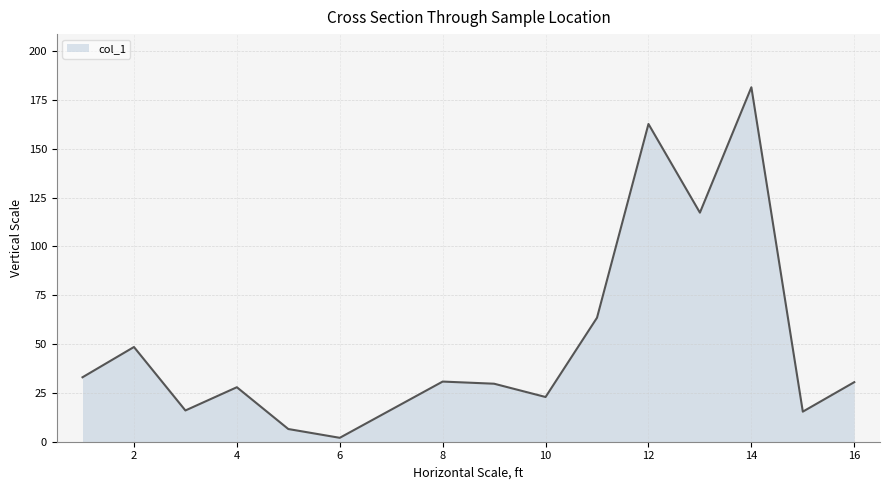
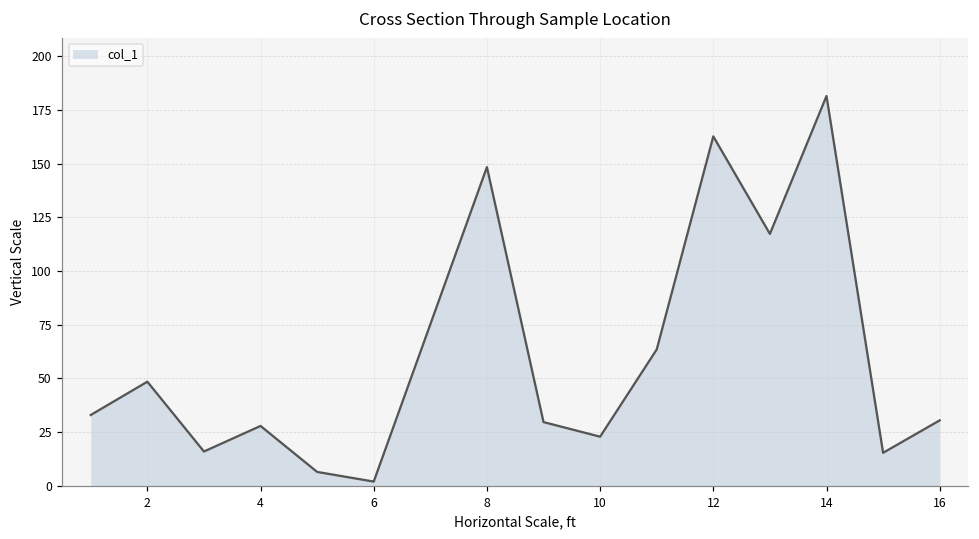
8: 31 -> 148
